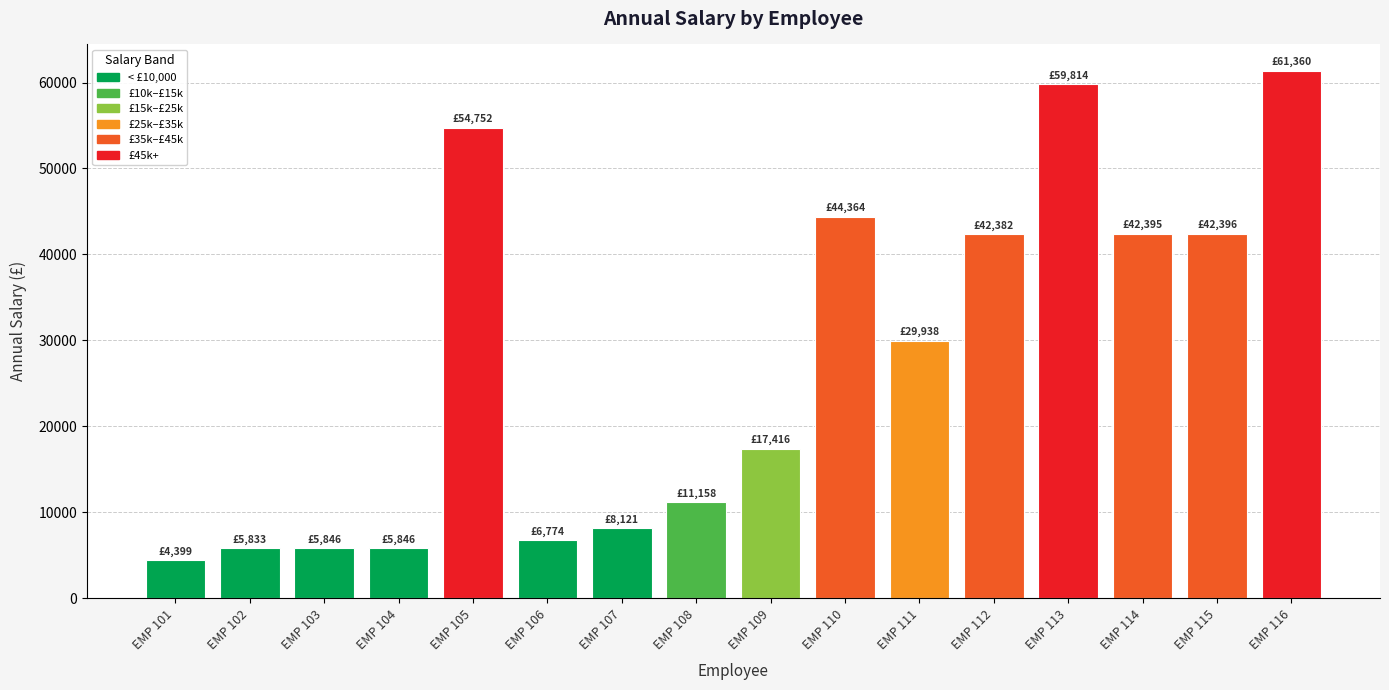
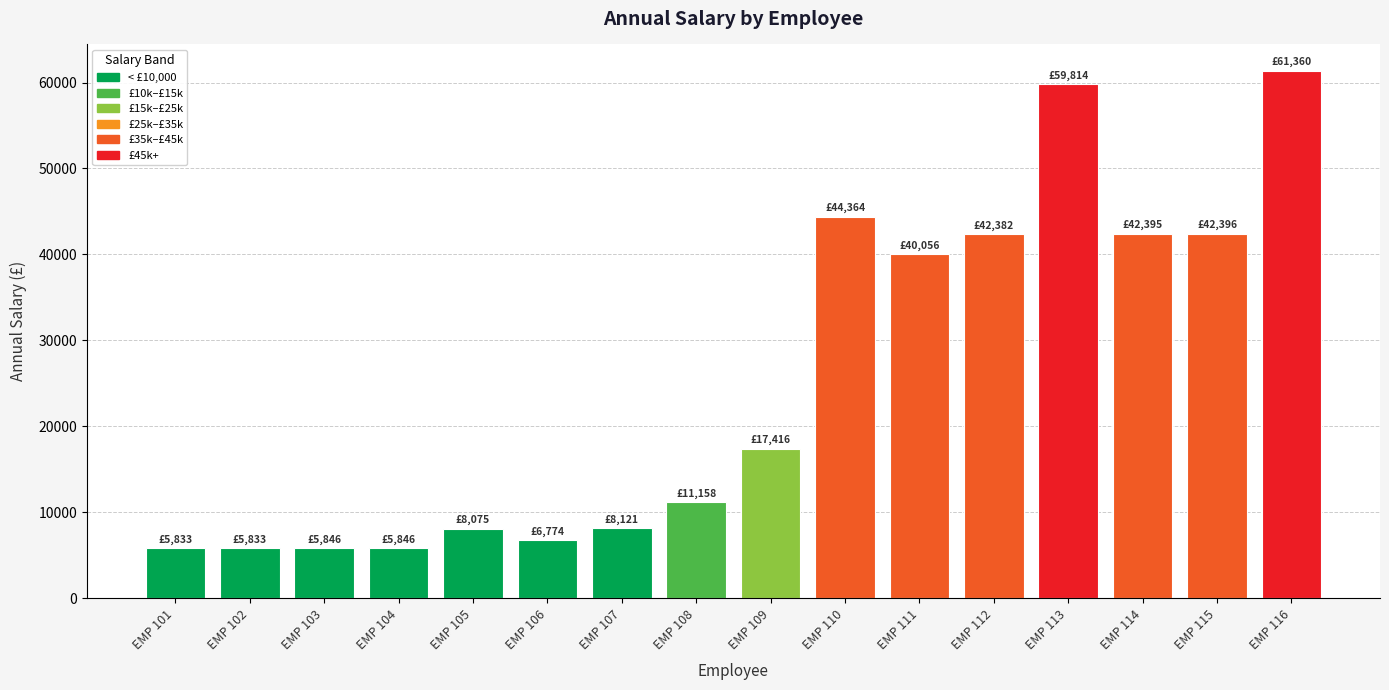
EMP 101: £4,399 -> £5,833
EMP 105: £54,752 -> £8,075
EMP 111: £29,938 -> £40,056
